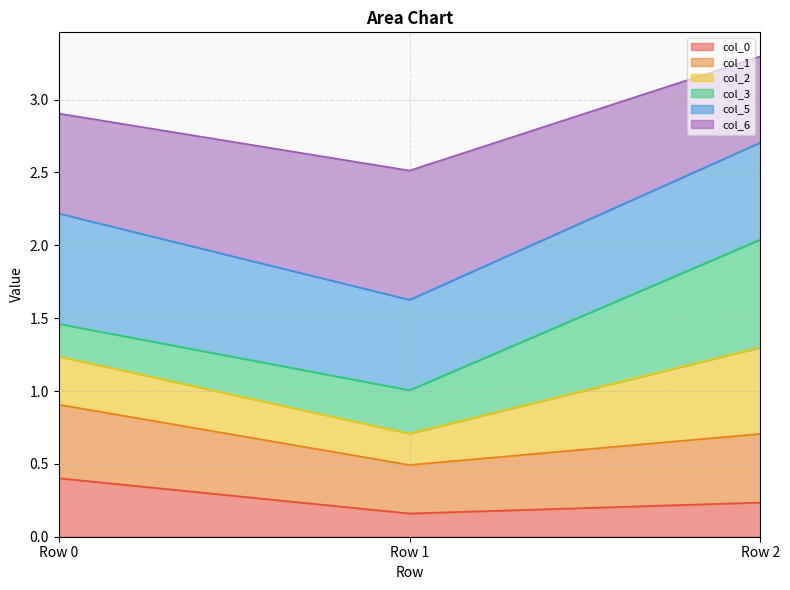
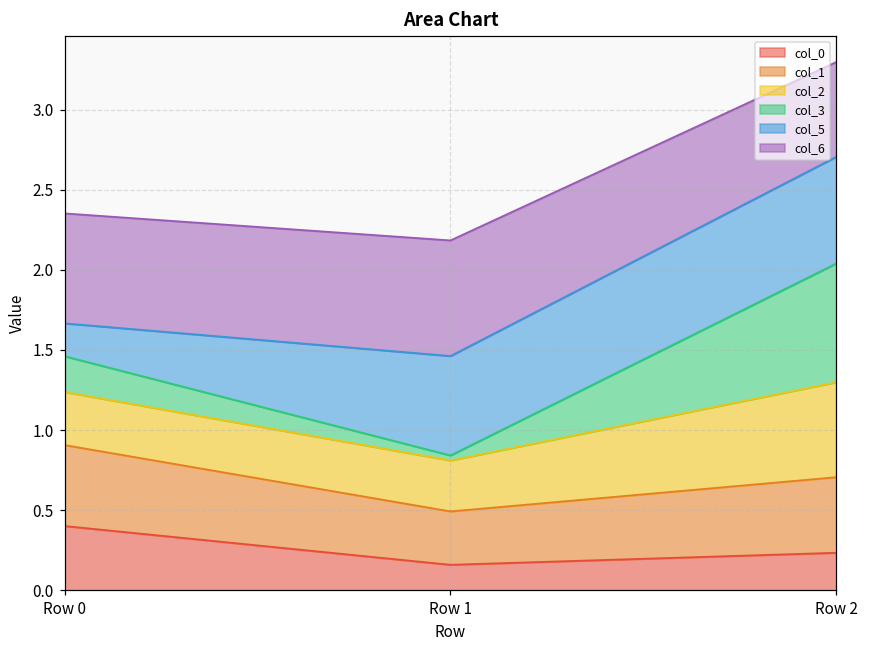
col_5, Row 0: 0.76 -> 0.20
col_2, Row 1: 0.22 -> 0.32
col_3, Row 1: 0.30 -> 0.03
col_6, Row 1: 0.89 -> 0.72
